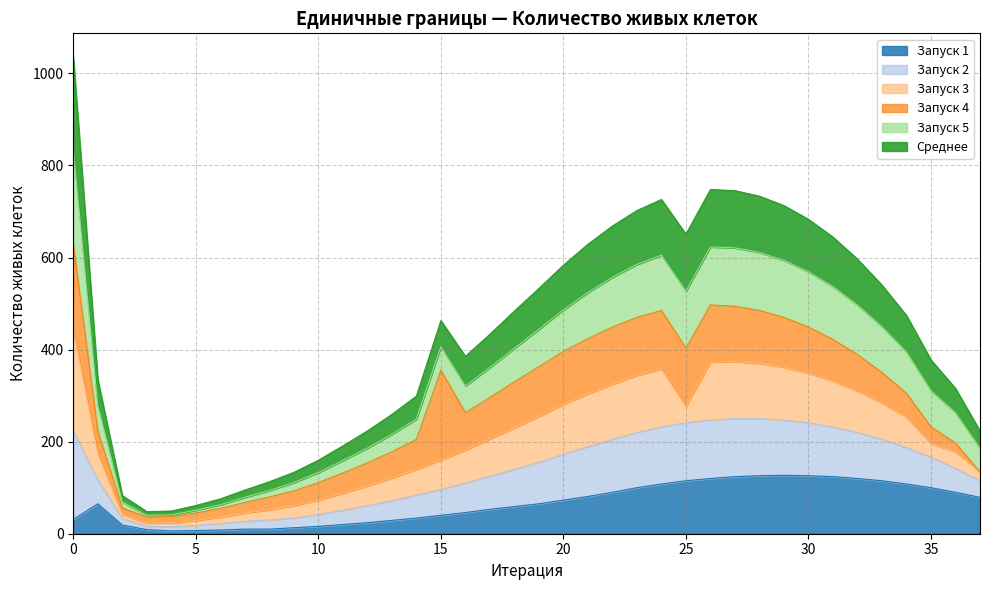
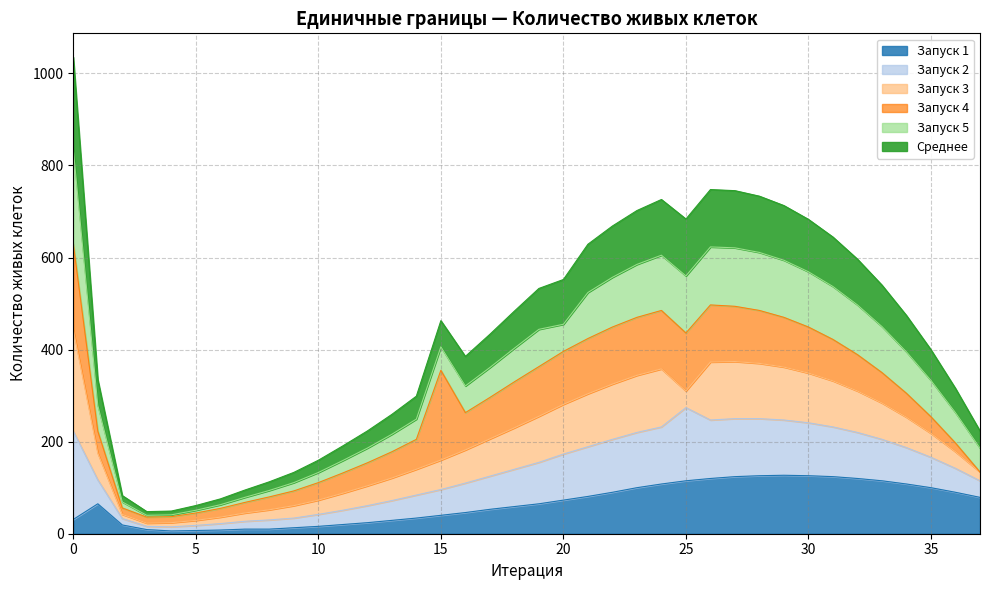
Запуск 5, 20: 90 -> 60
Запуск 2, 25: 130 -> 160
Запуск 3, 35: 30 -> 50
